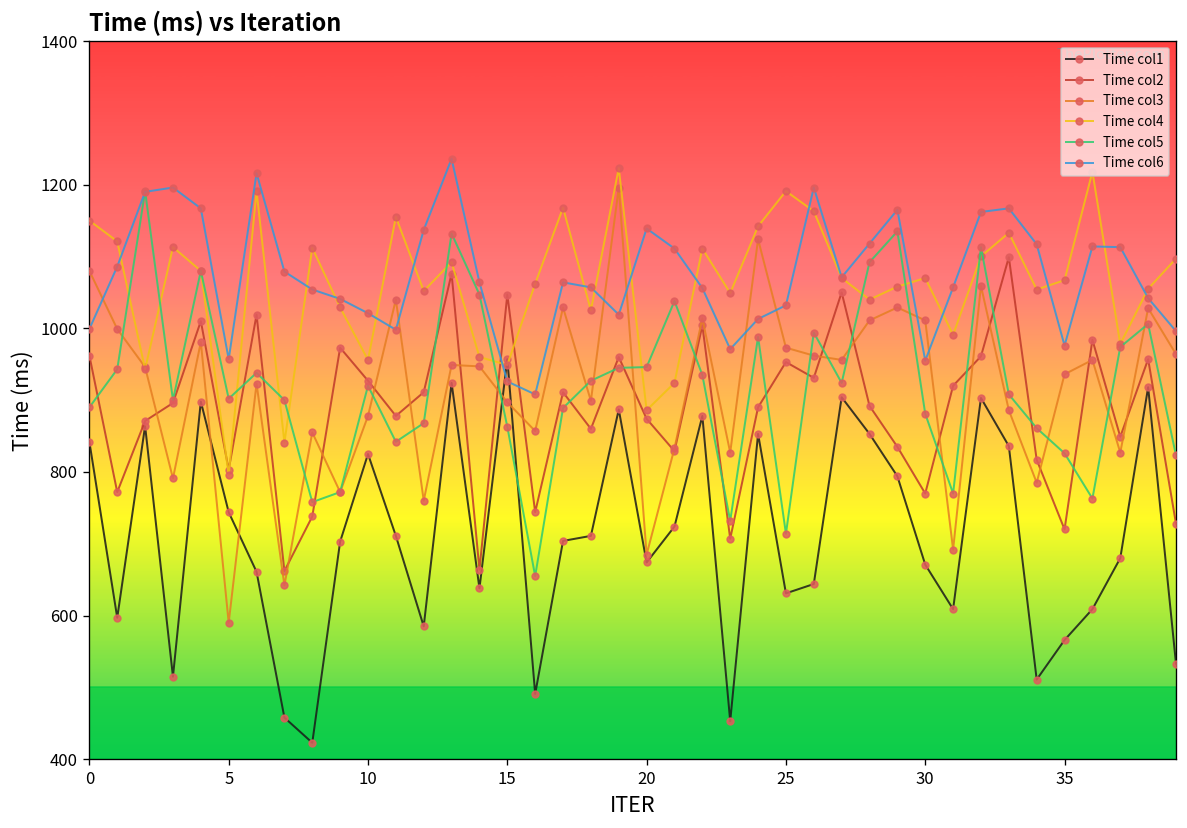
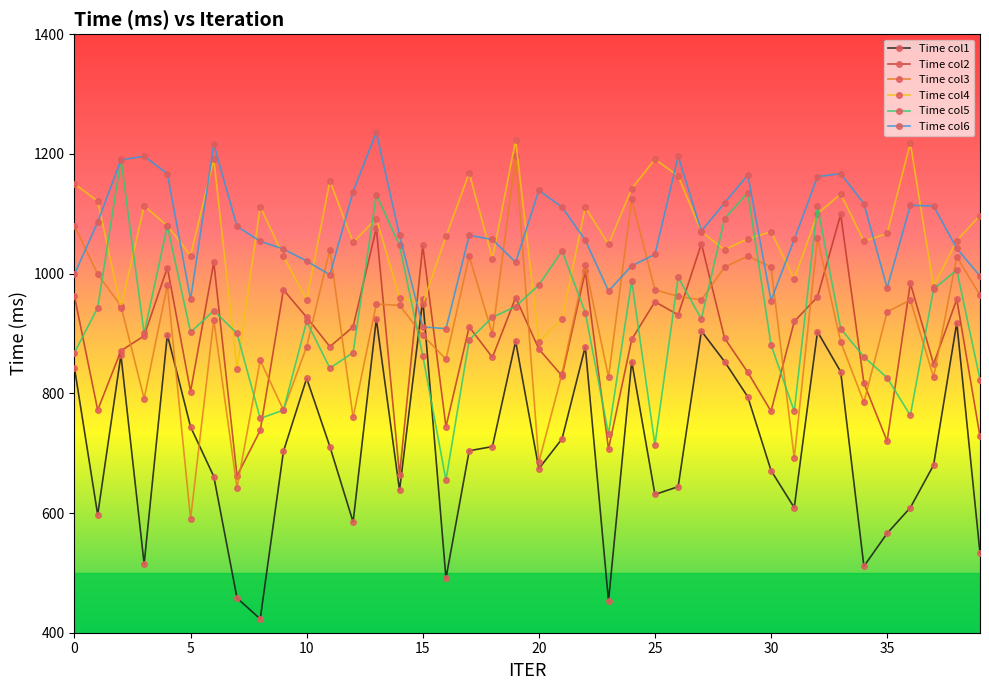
Time col5, 0: 890 -> 870
Time col4, 5: 800 -> 1030
Time col6, 15: 930 -> 910
Time col5, 20: 950 -> 980
